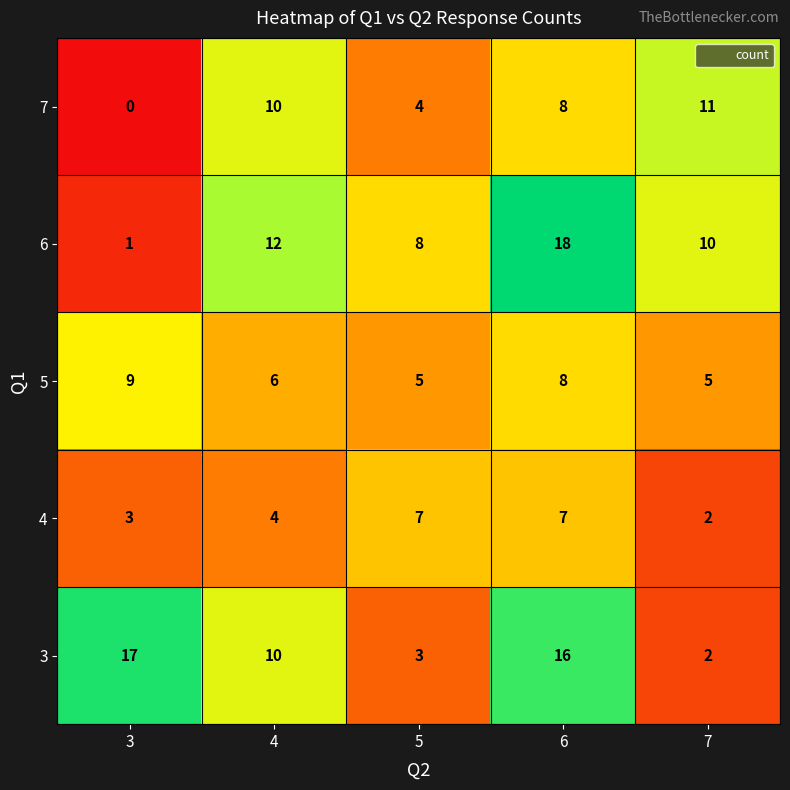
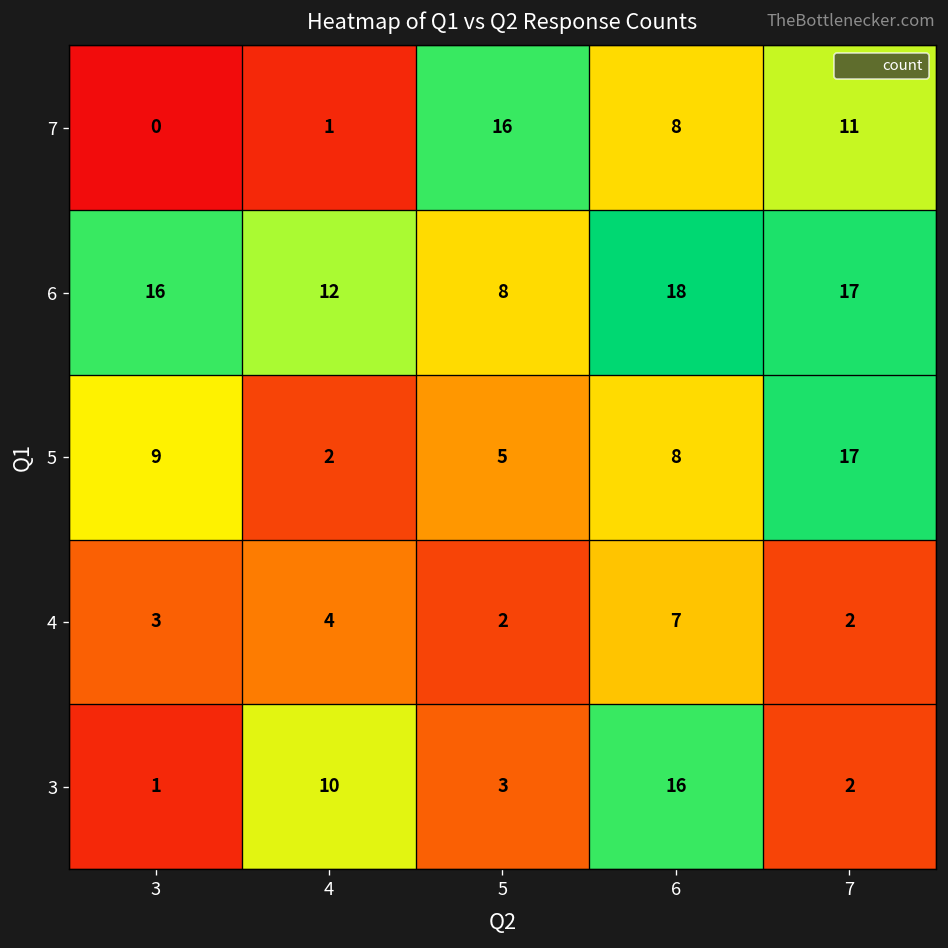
7, 4: 10 -> 1
7, 5: 4 -> 16
6, 3: 1 -> 16
6, 7: 10 -> 17
5, 4: 6 -> 2
5, 7: 5 -> 17
4, 5: 7 -> 2
3, 3: 17 -> 1
